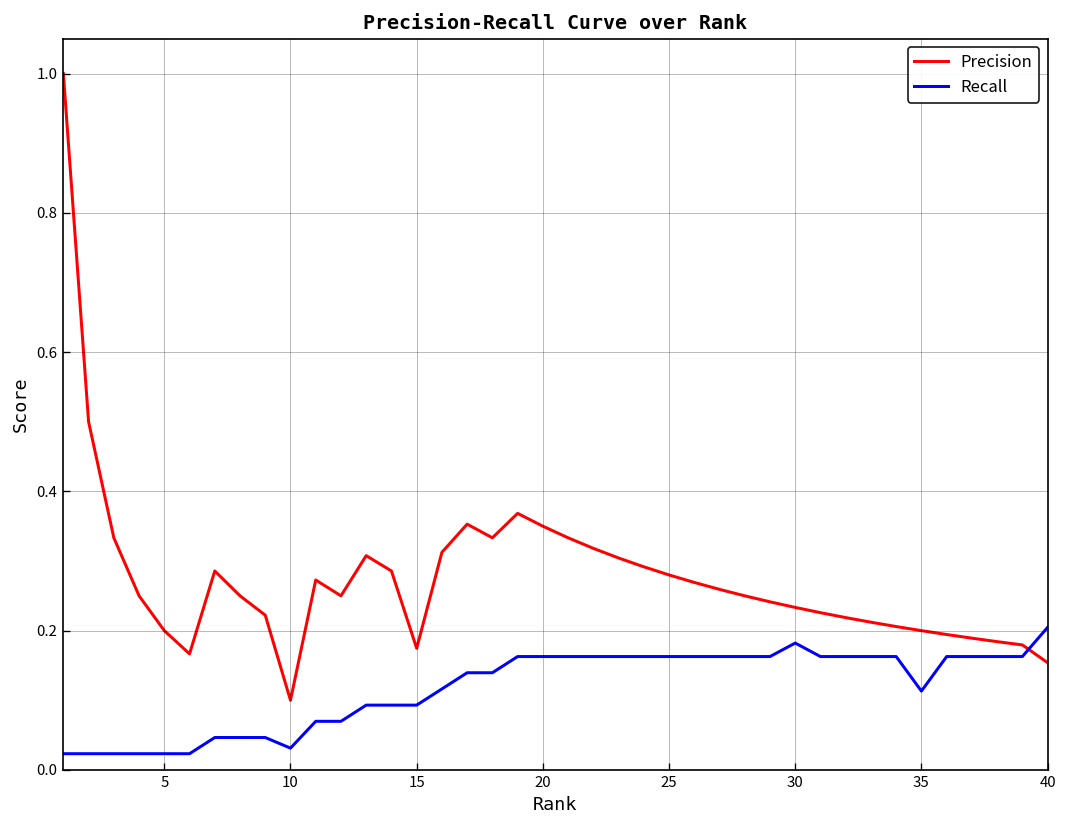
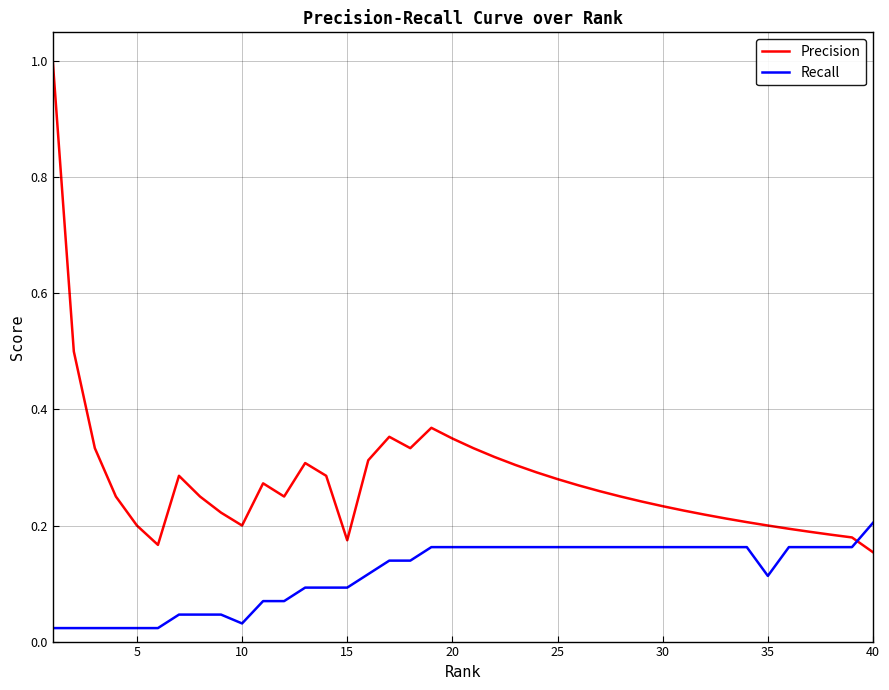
Precision, 10: 0.1 -> 0.2
Recall, 30: 0.18 -> 0.16
